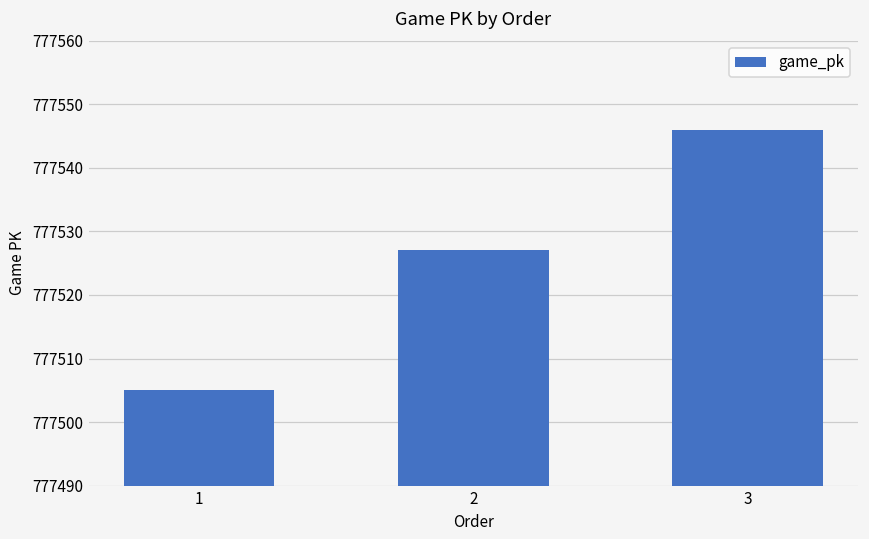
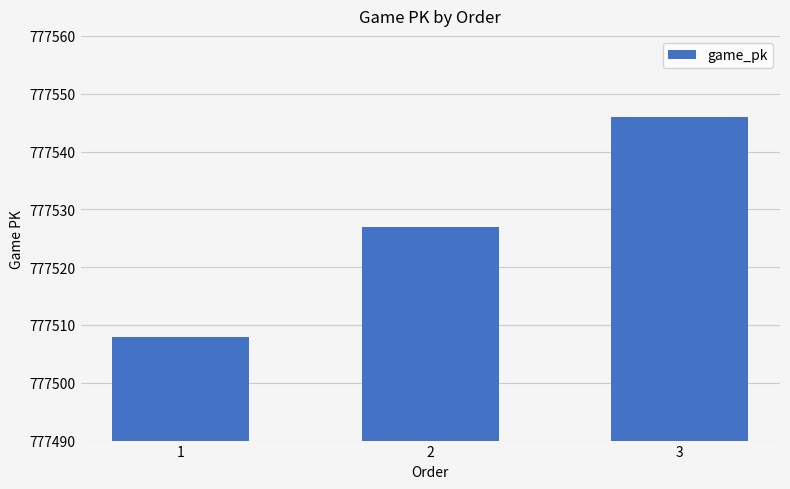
1: 777505 -> 777508
